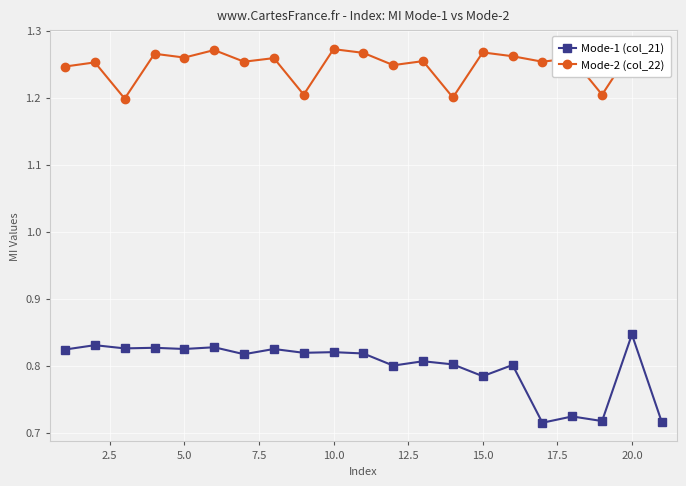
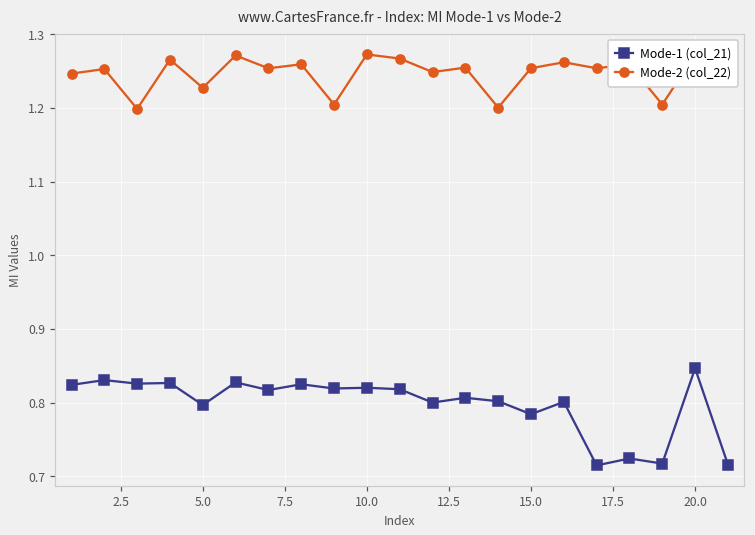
Mode-1 (col_21), 5.0: 0.82 -> 0.80
Mode-2 (col_22), 5.0: 1.26 -> 1.23
Mode-2 (col_22), 15.0: 1.27 -> 1.25
